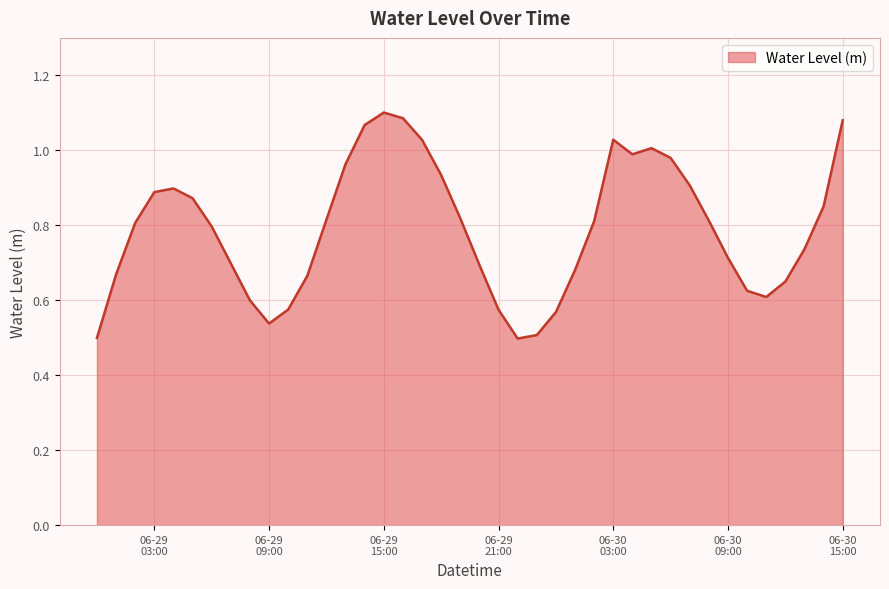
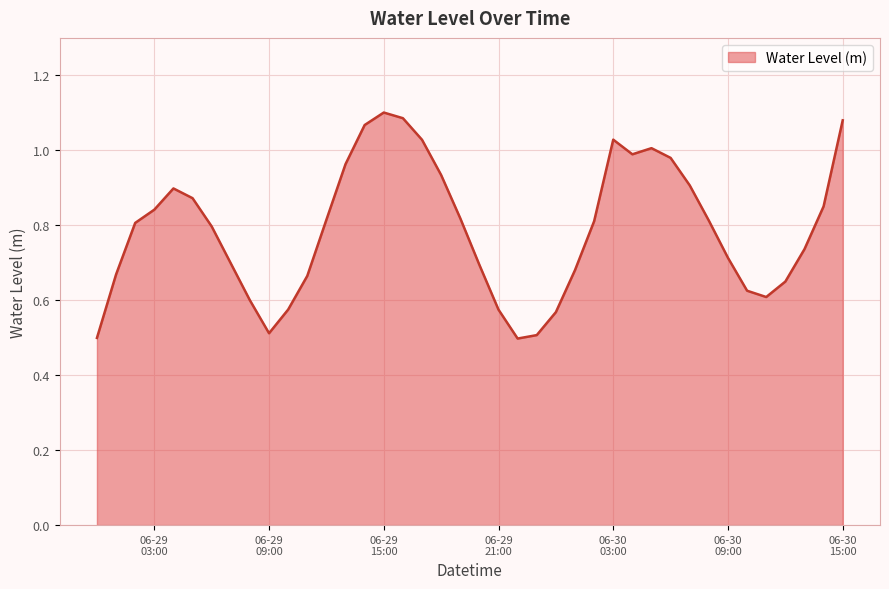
06-29 03:00: 0.89 -> 0.84
06-29 09:00: 0.54 -> 0.51
